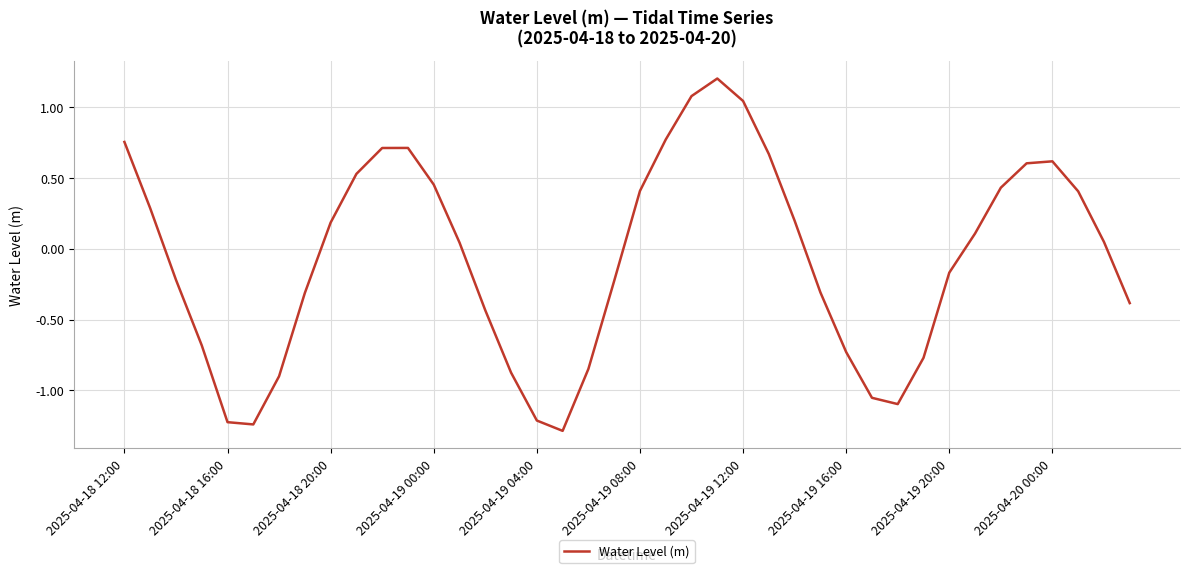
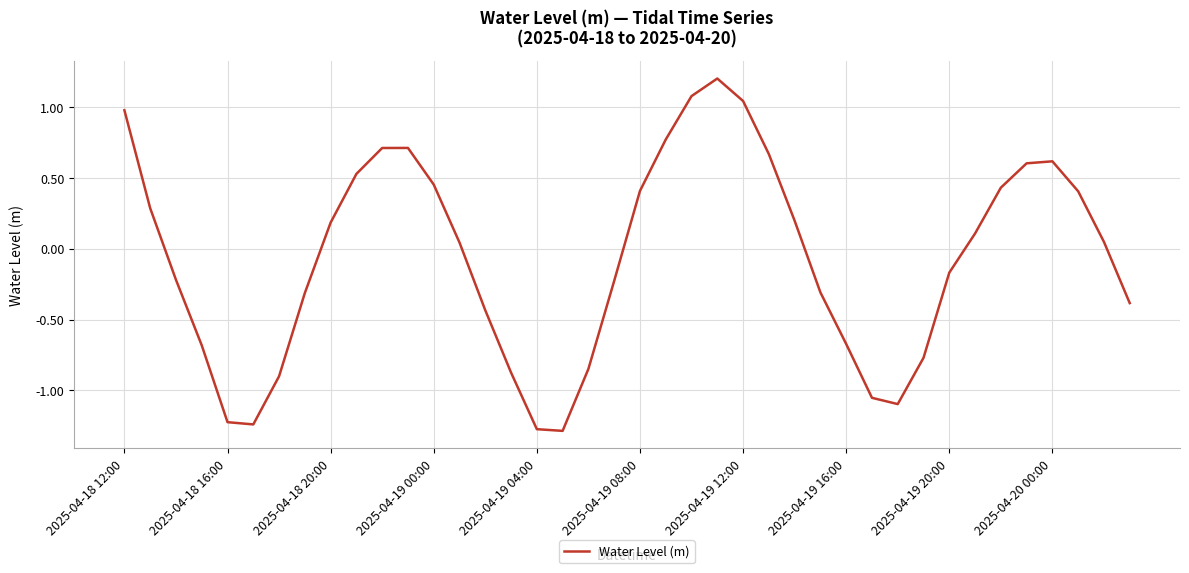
2025-04-18 12:00: 0.76 -> 0.98
2025-04-19 04:00: -1.21 -> -1.27
2025-04-19 16:00: -0.73 -> -0.67
